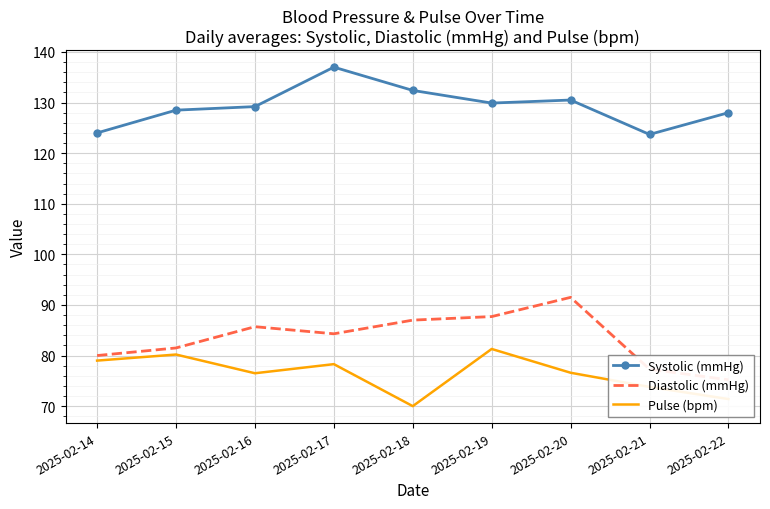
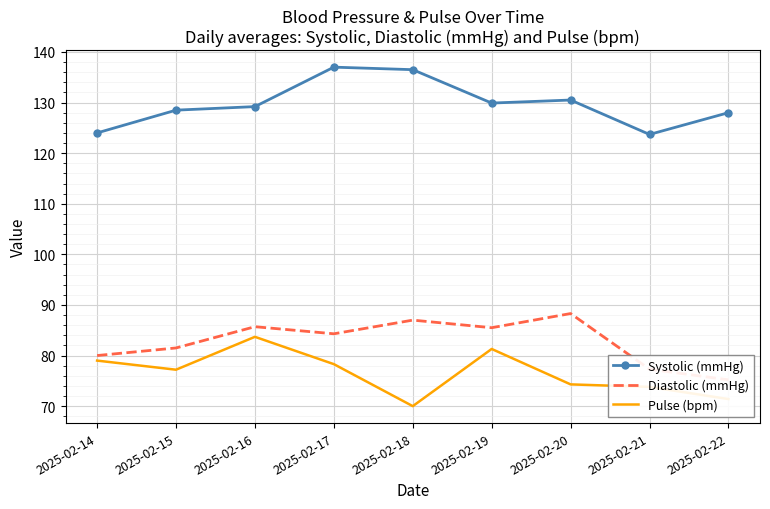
Pulse (bpm), 2025-02-15: 80 -> 77
Pulse (bpm), 2025-02-16: 77 -> 84
Systolic (mmHg), 2025-02-18: 132 -> 137
Diastolic (mmHg), 2025-02-19: 88 -> 86
Diastolic (mmHg), 2025-02-20: 92 -> 88
Pulse (bpm), 2025-02-20: 77 -> 74
